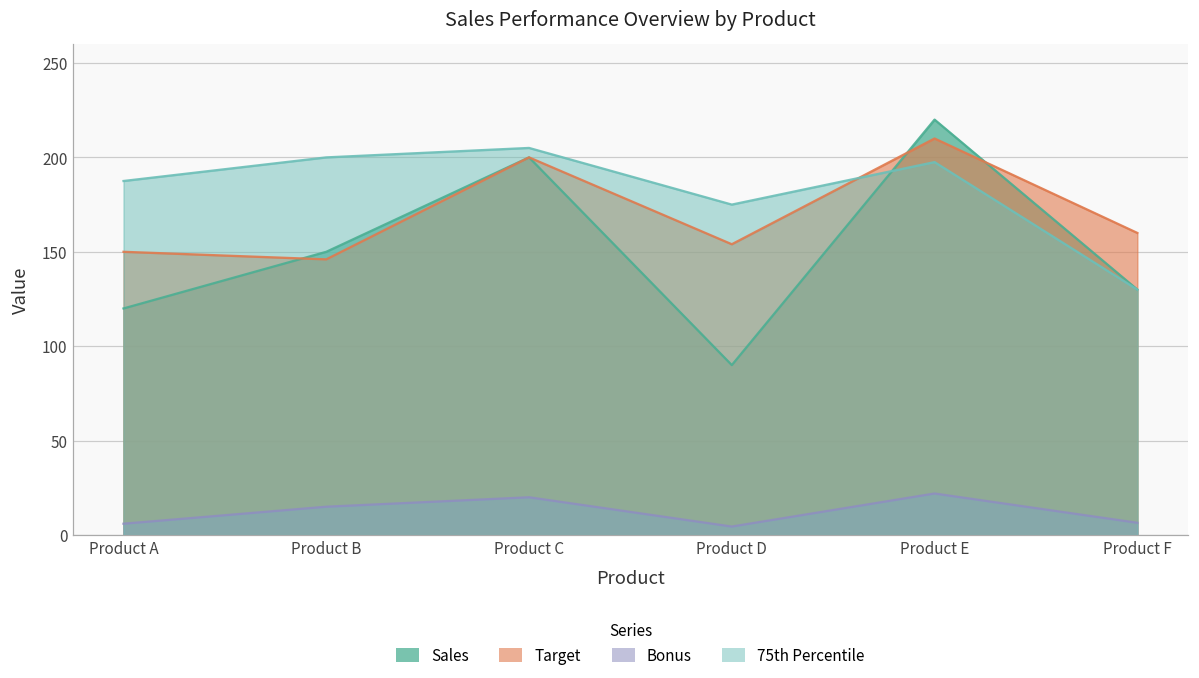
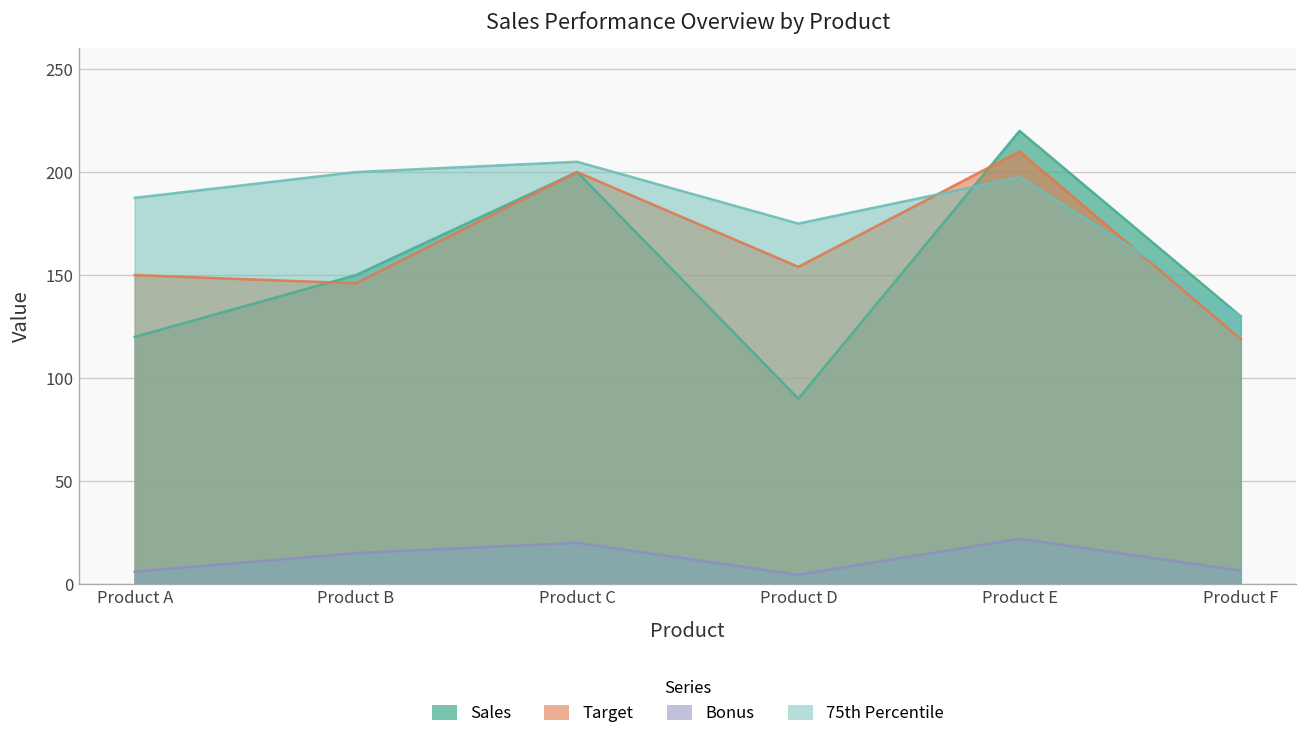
Target, Product F: 160 -> 119
